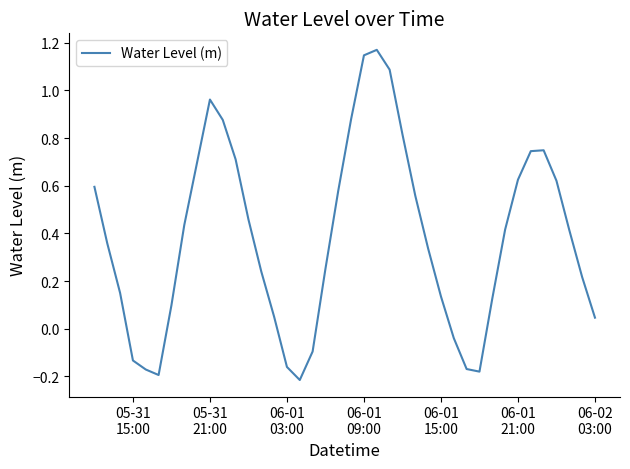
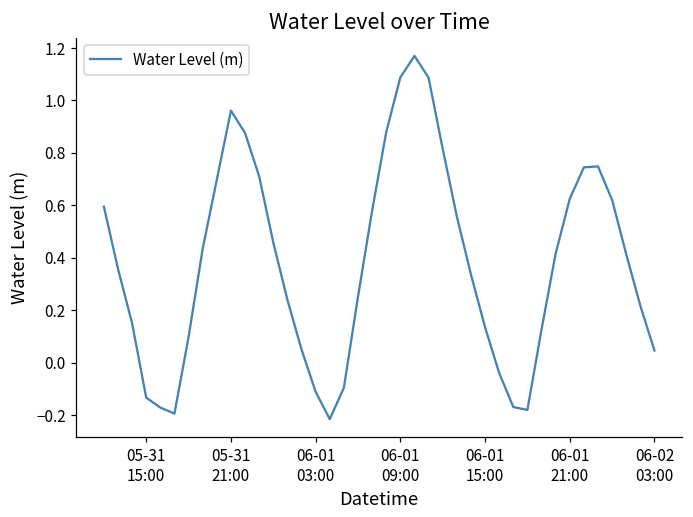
06-01 03:00: -0.16 -> -0.11
06-01 09:00: 1.15 -> 1.09
